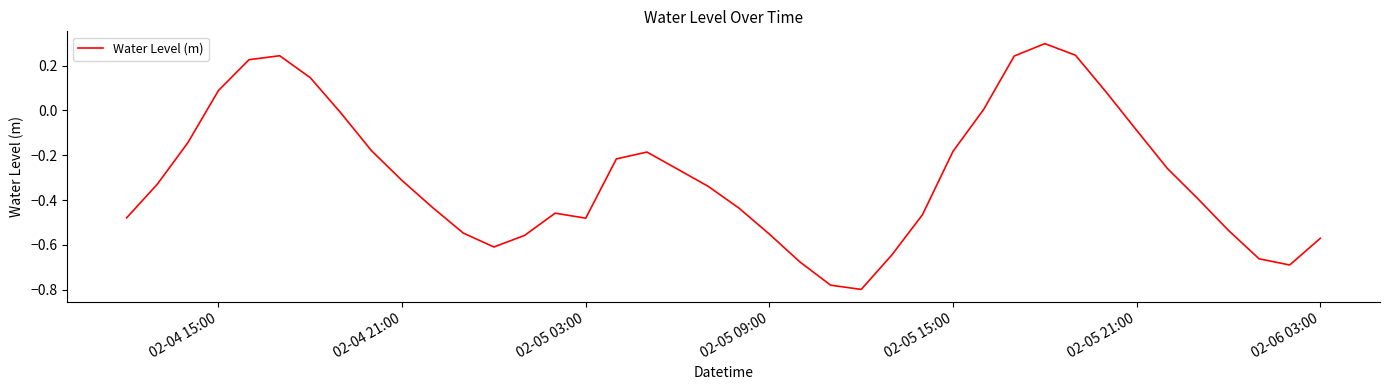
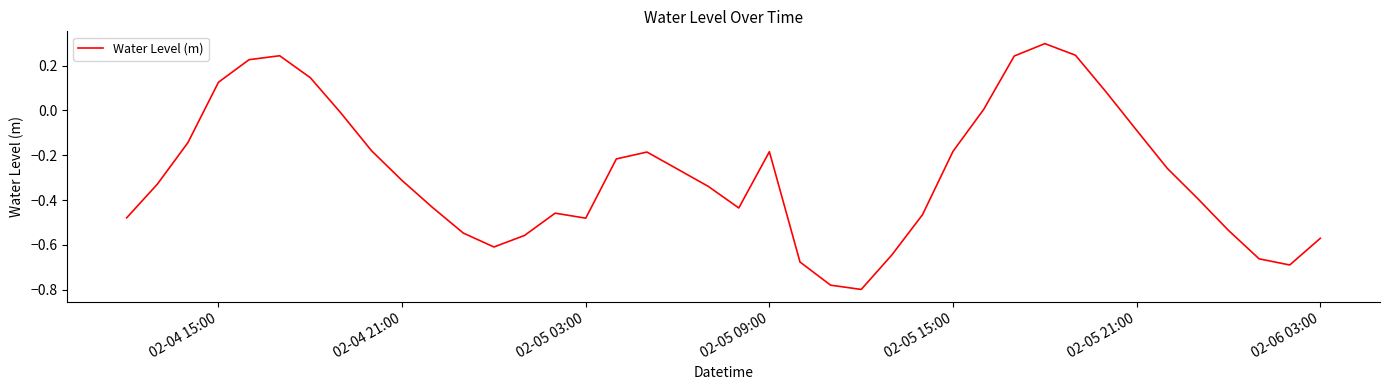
02-04 15:00: 0.09 -> 0.13
02-05 09:00: -0.55 -> -0.18
